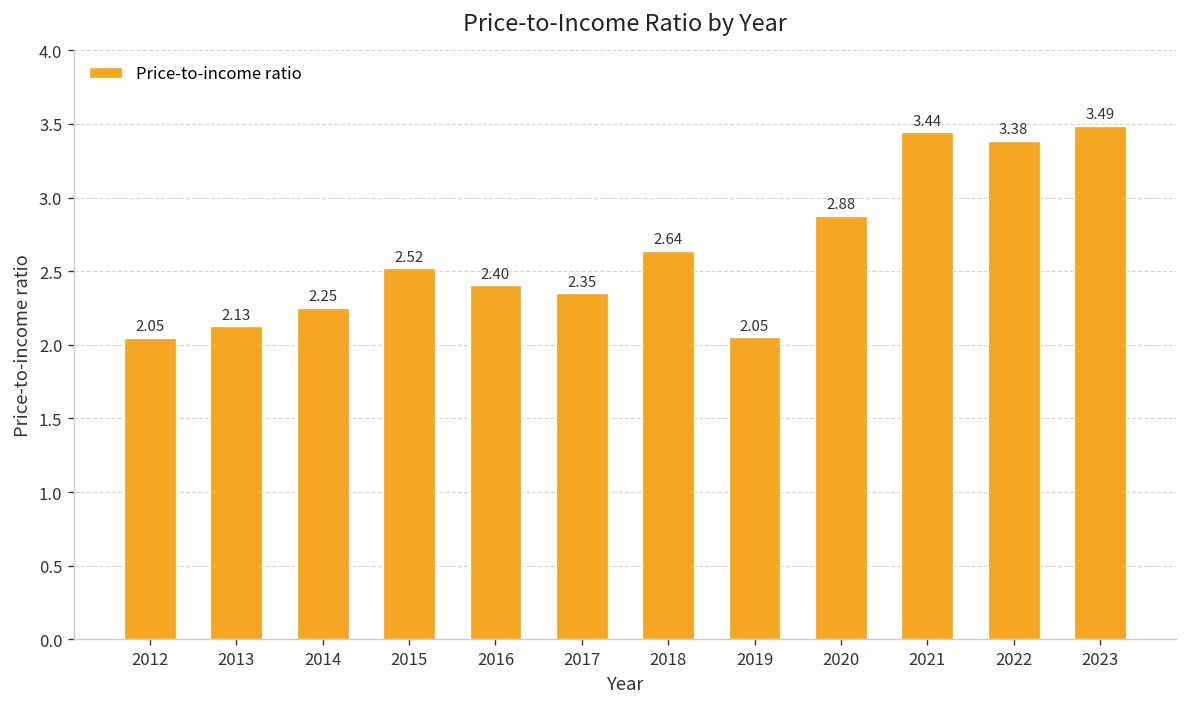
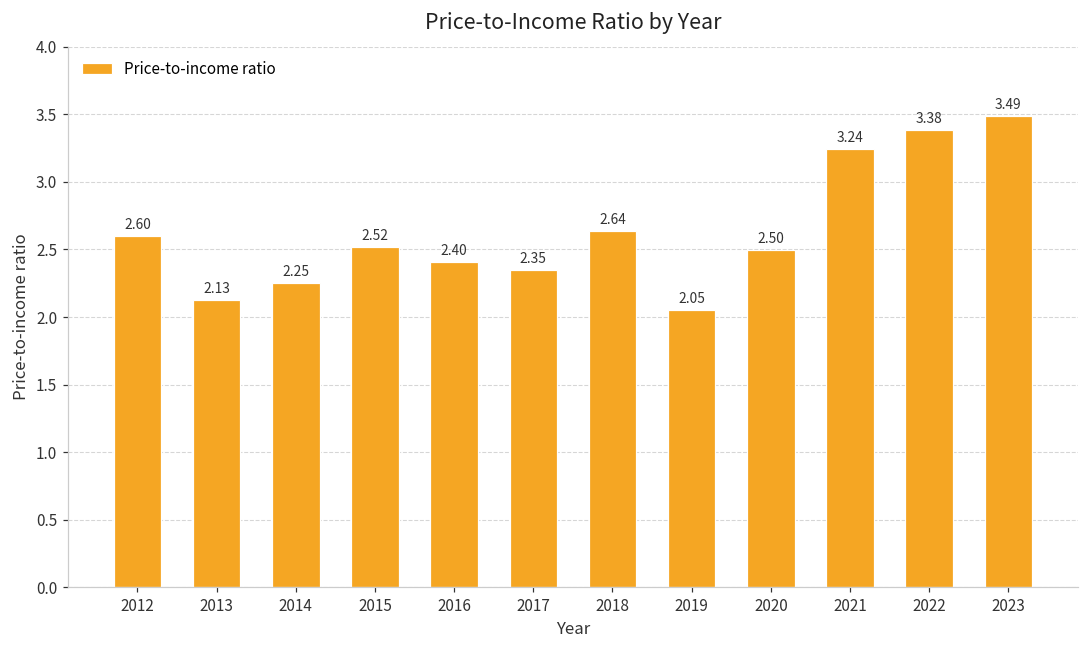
2012: 2.05 -> 2.60
2020: 2.88 -> 2.50
2021: 3.44 -> 3.24
